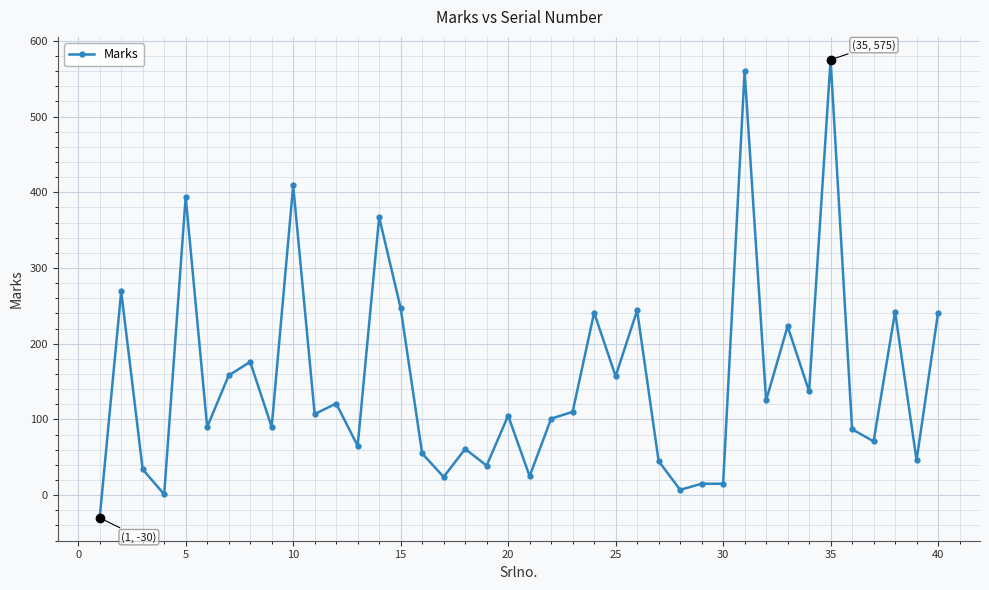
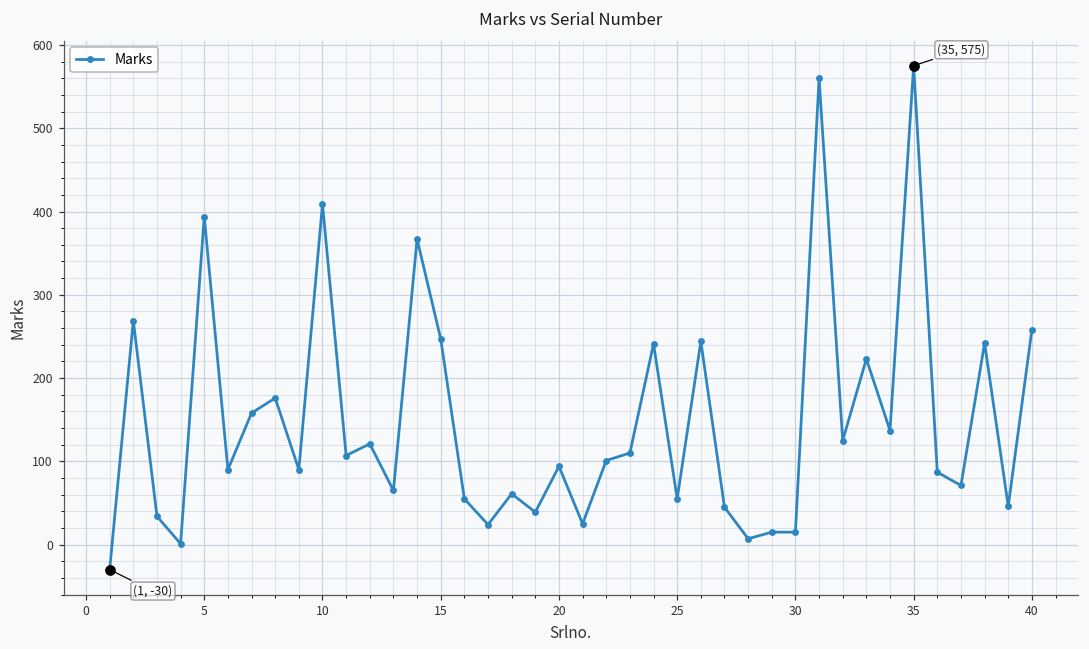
Marks, 20: 110 -> 90
Marks, 25: 160 -> 60
Marks, 40: 240 -> 260
